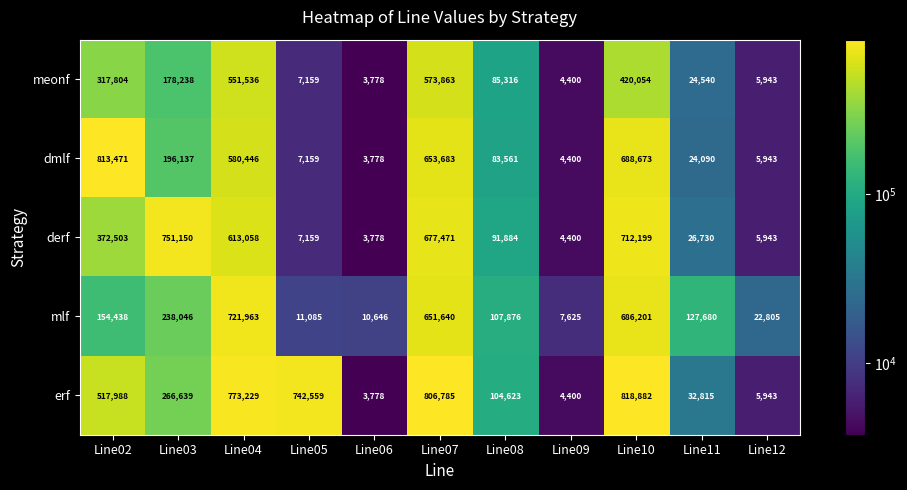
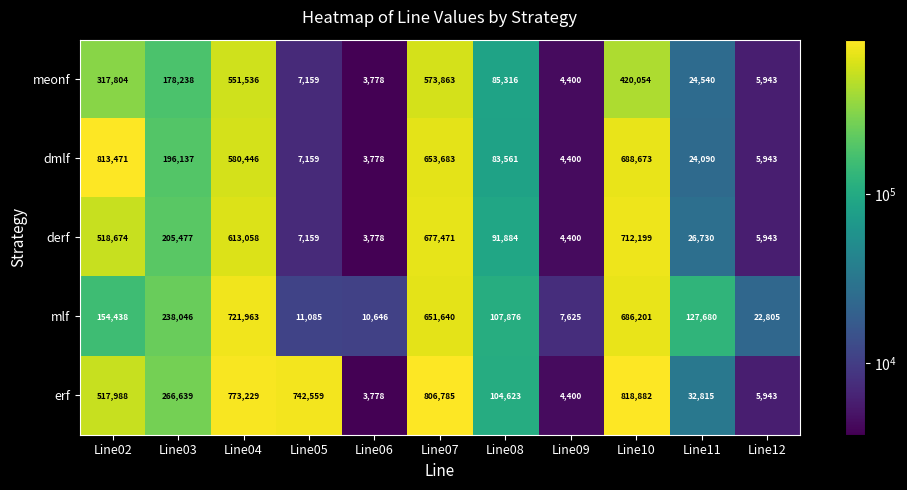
derf, Line02: 372,503 -> 518,674
derf, Line03: 751,150 -> 205,477
